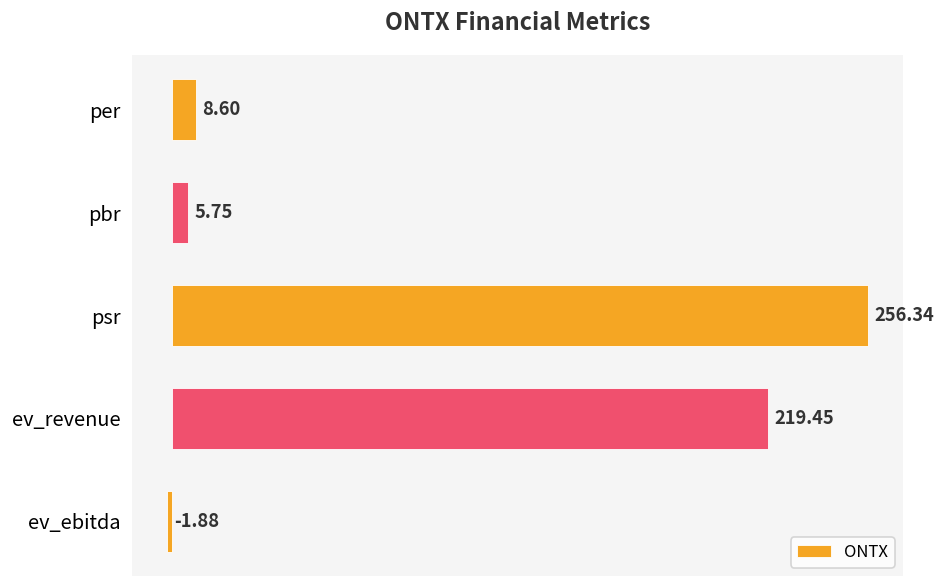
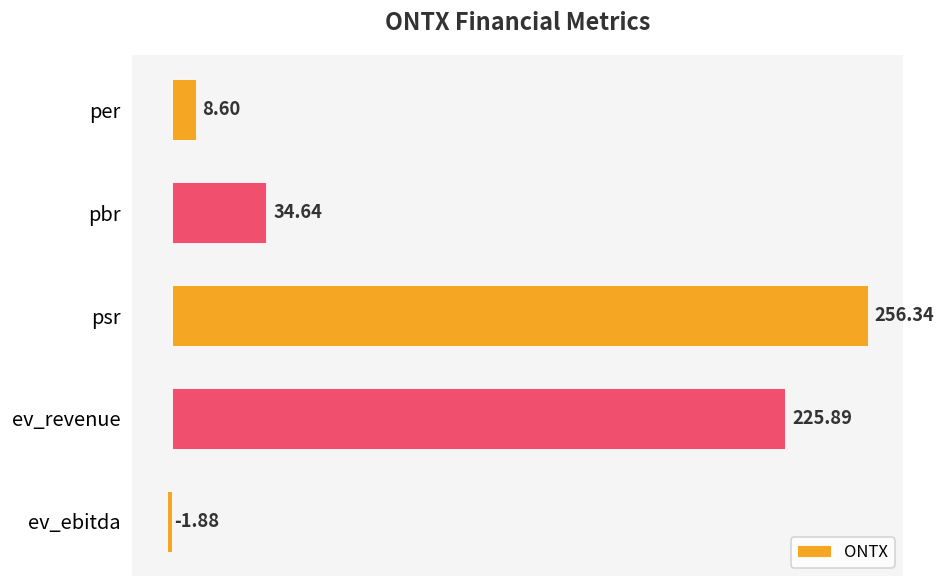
pbr: 5.75 -> 34.64
ev_revenue: 219.45 -> 225.89
